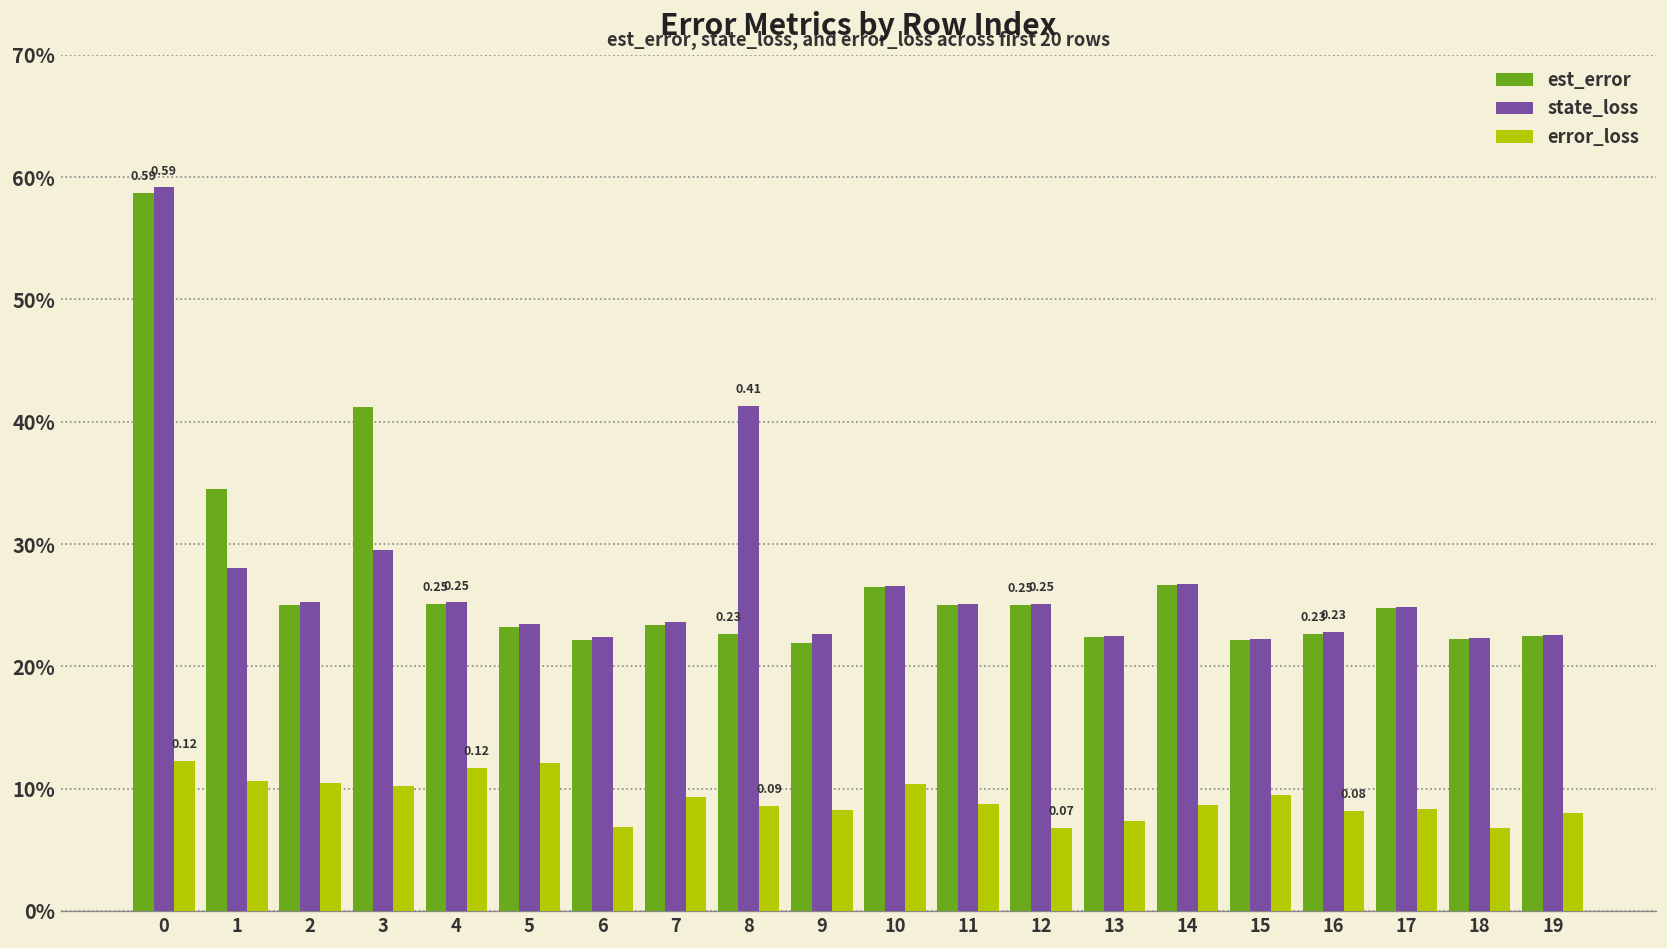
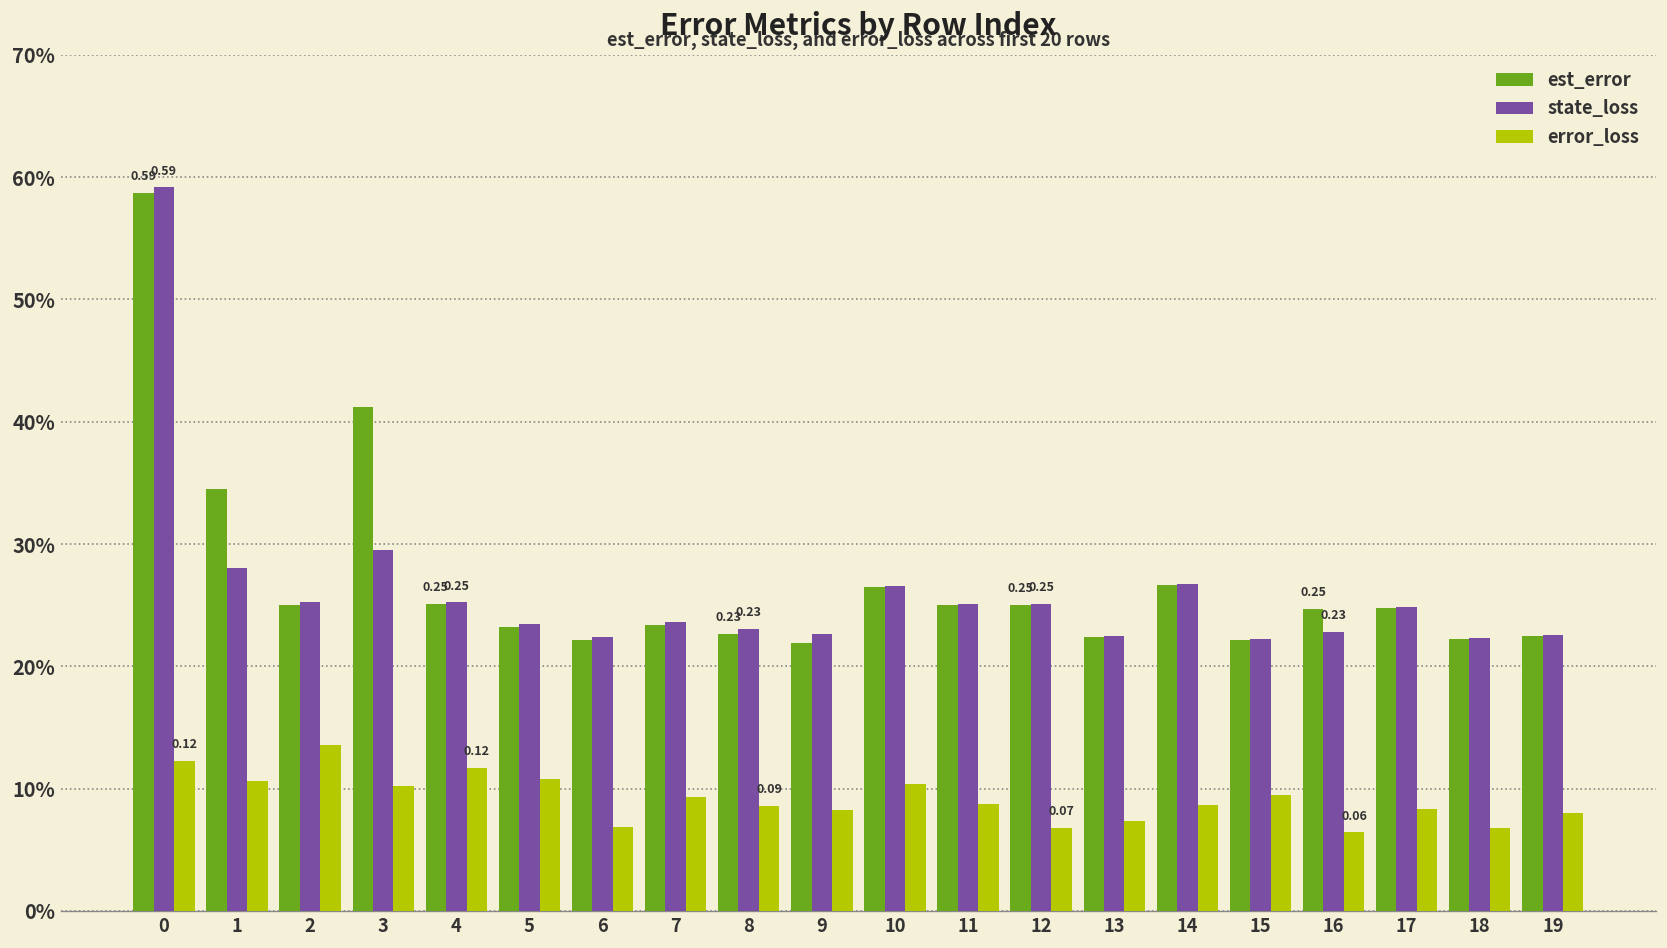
error_loss, 2: 10.5% -> 13.6%
error_loss, 5: 12.1% -> 10.8%
state_loss, 8: 0.41 -> 0.23
est_error, 16: 0.23 -> 0.25
error_loss, 16: 0.08 -> 0.06
